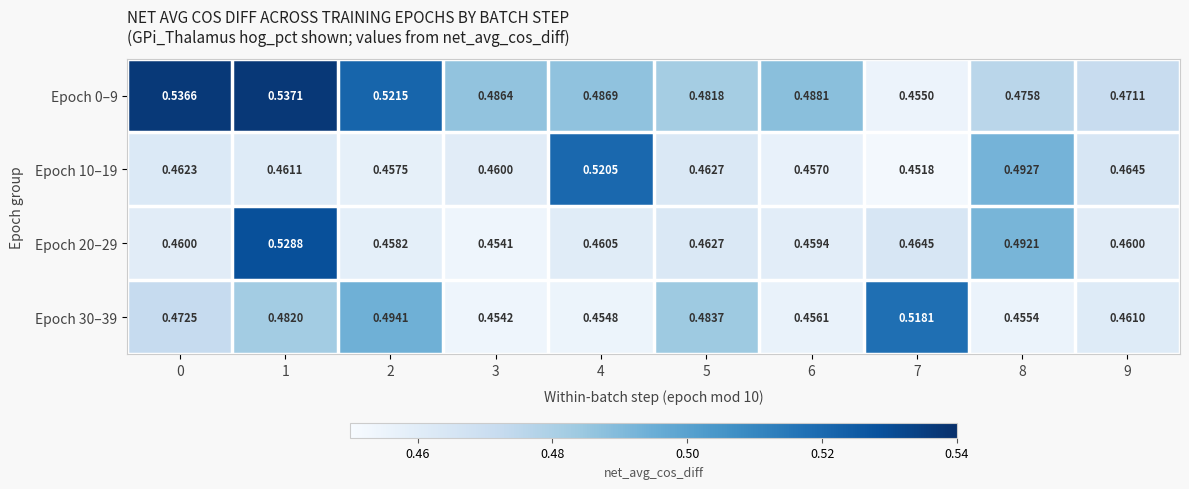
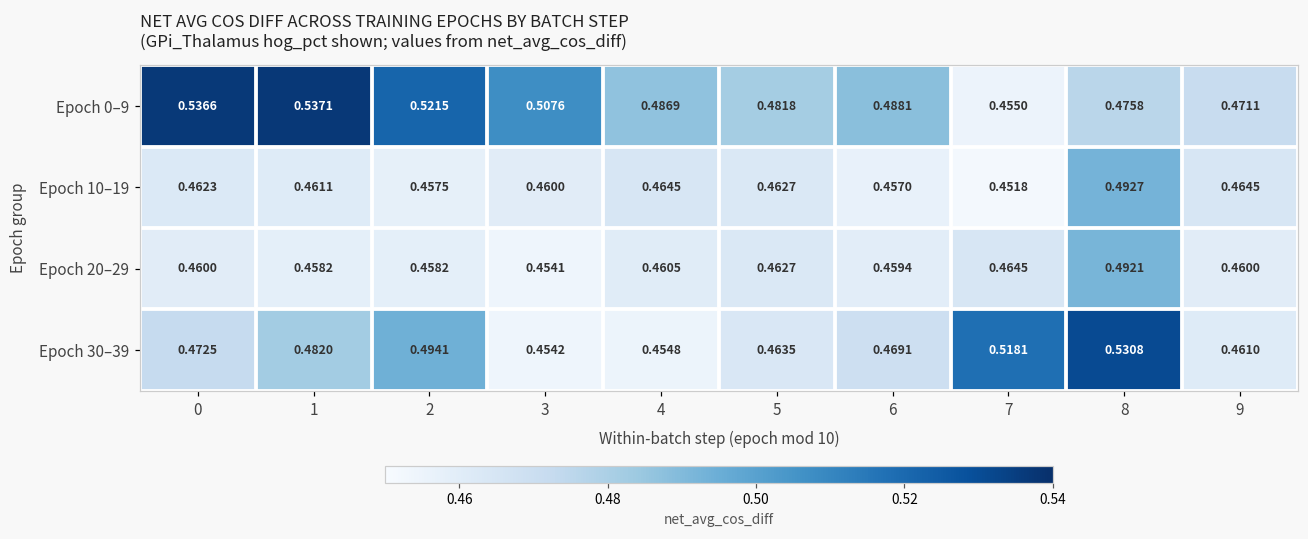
Epoch 0–9, 3: 0.4864 -> 0.5076
Epoch 10–19, 4: 0.5205 -> 0.4645
Epoch 20–29, 1: 0.5288 -> 0.4582
Epoch 30–39, 5: 0.4837 -> 0.4635
Epoch 30–39, 6: 0.4561 -> 0.4691
Epoch 30–39, 8: 0.4554 -> 0.5308
